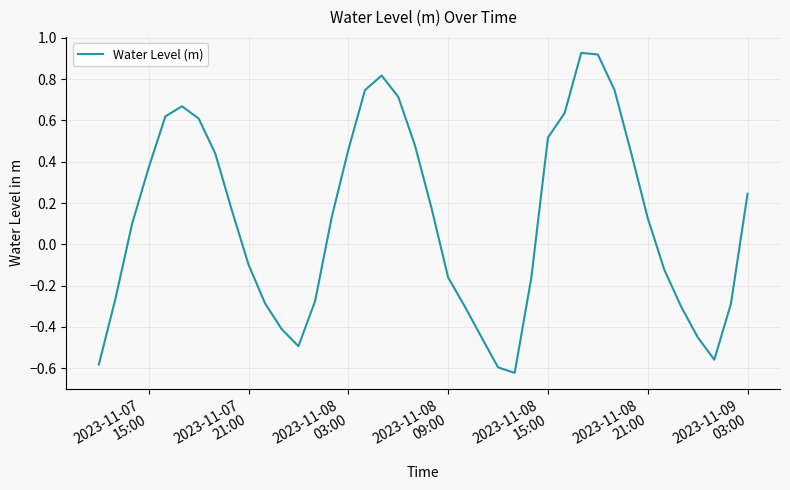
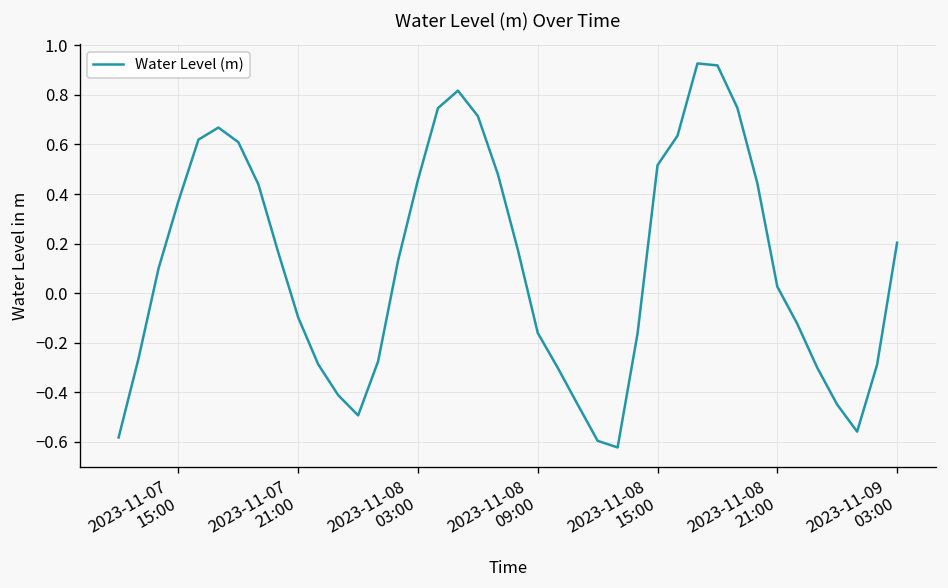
2023-11-08 21:00: 0.13 -> 0.03
2023-11-09 03:00: 0.24 -> 0.20
